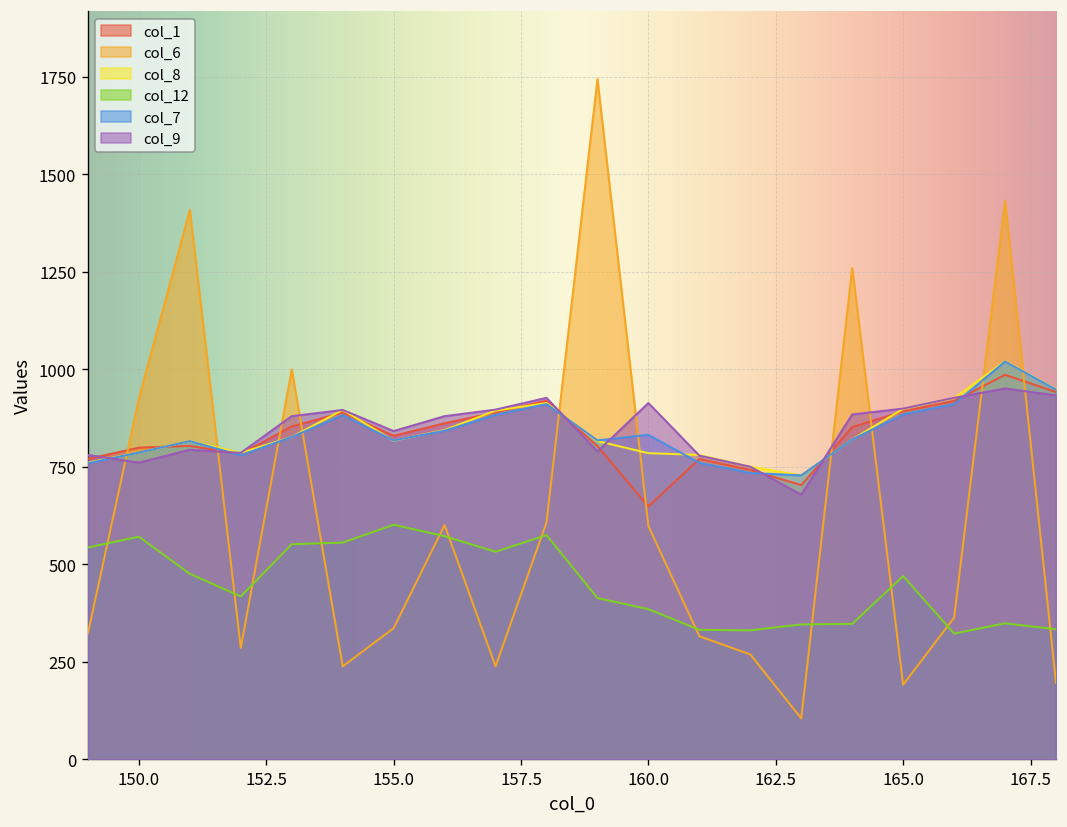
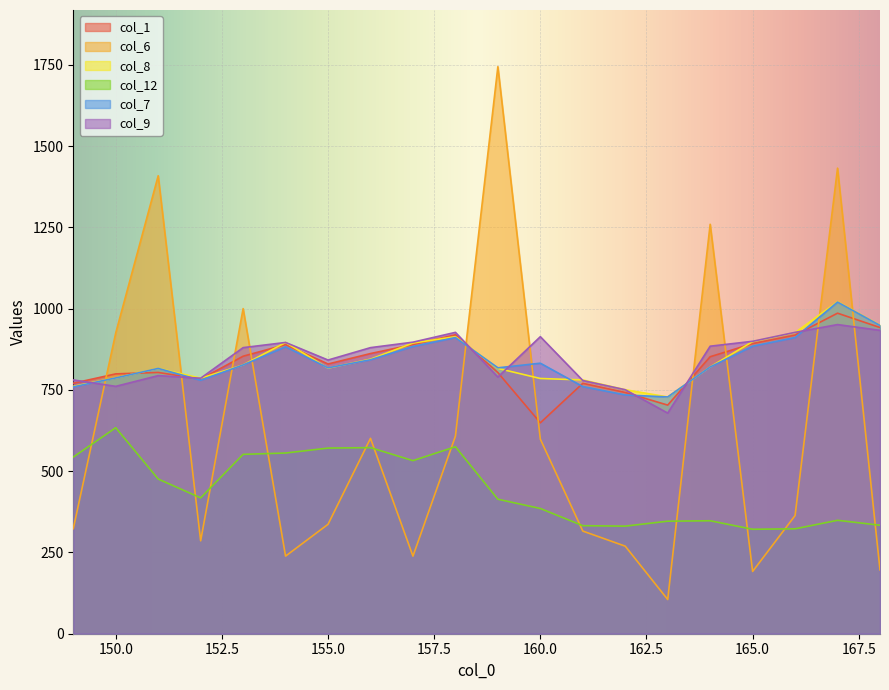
col_12, 150.0: 570 -> 630
col_12, 155.0: 600 -> 570
col_12, 165.0: 470 -> 320
